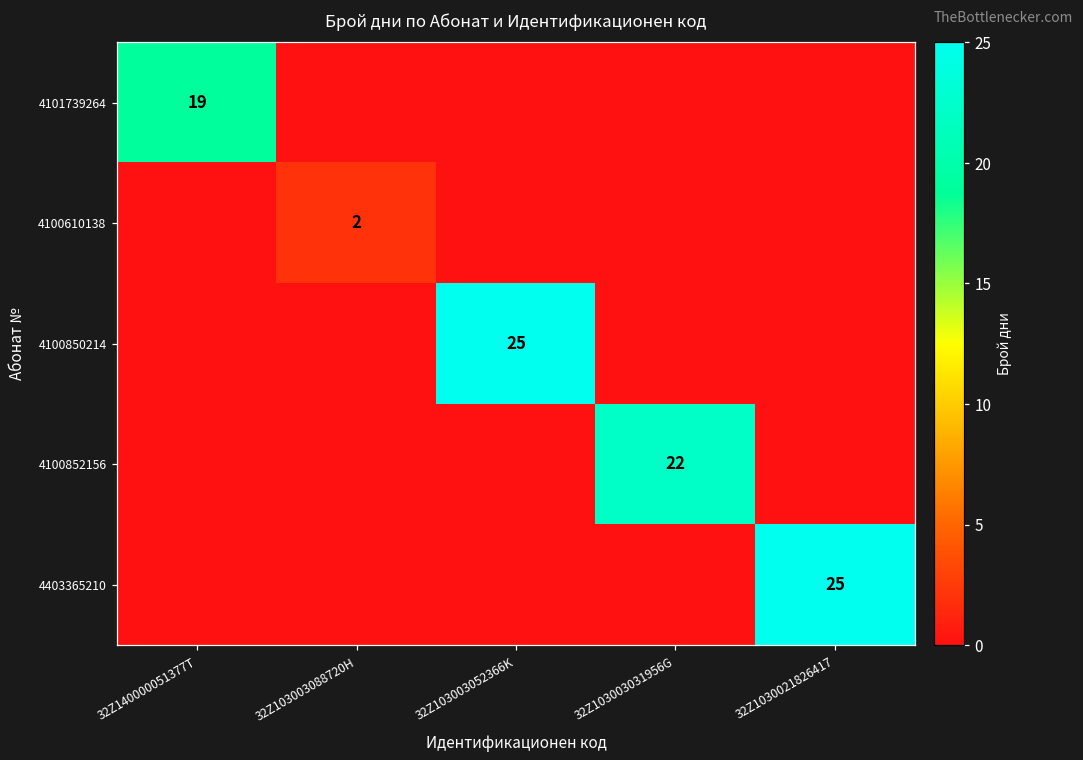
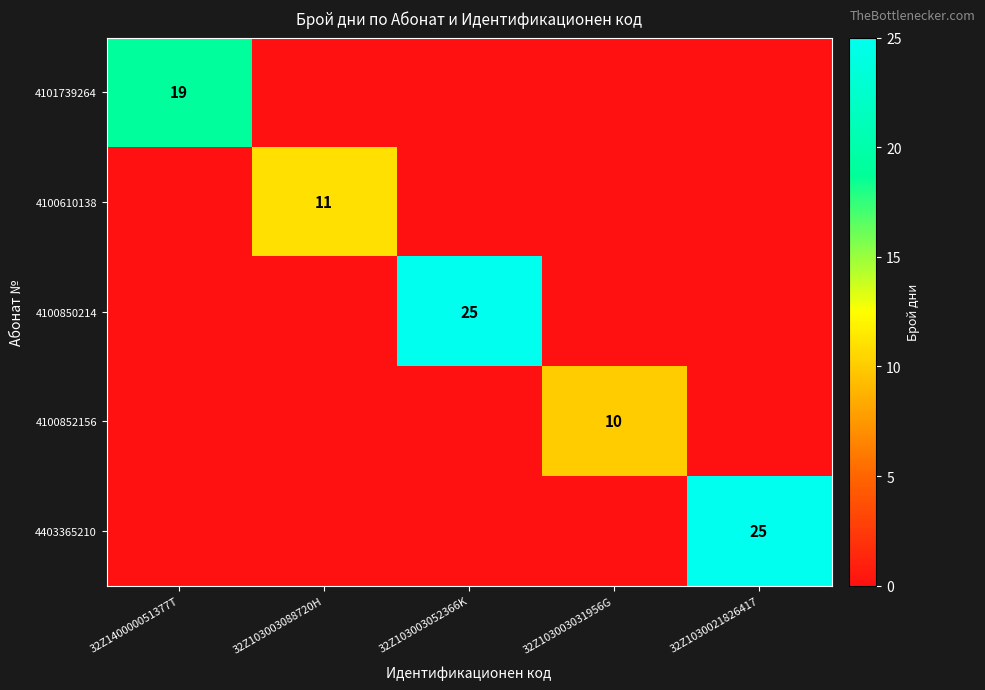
4100610138, 32Z103003088720H: 2 -> 11
4100852156, 32Z103003031956G: 22 -> 10
